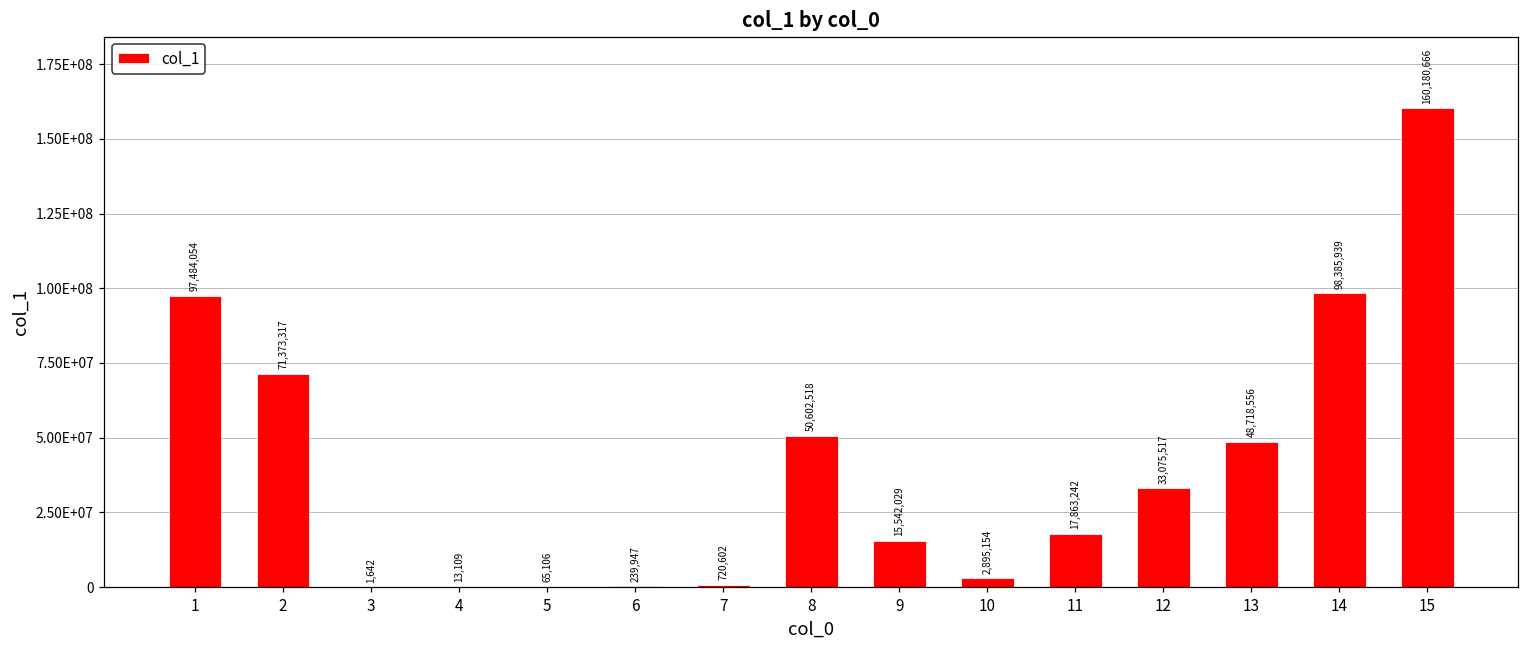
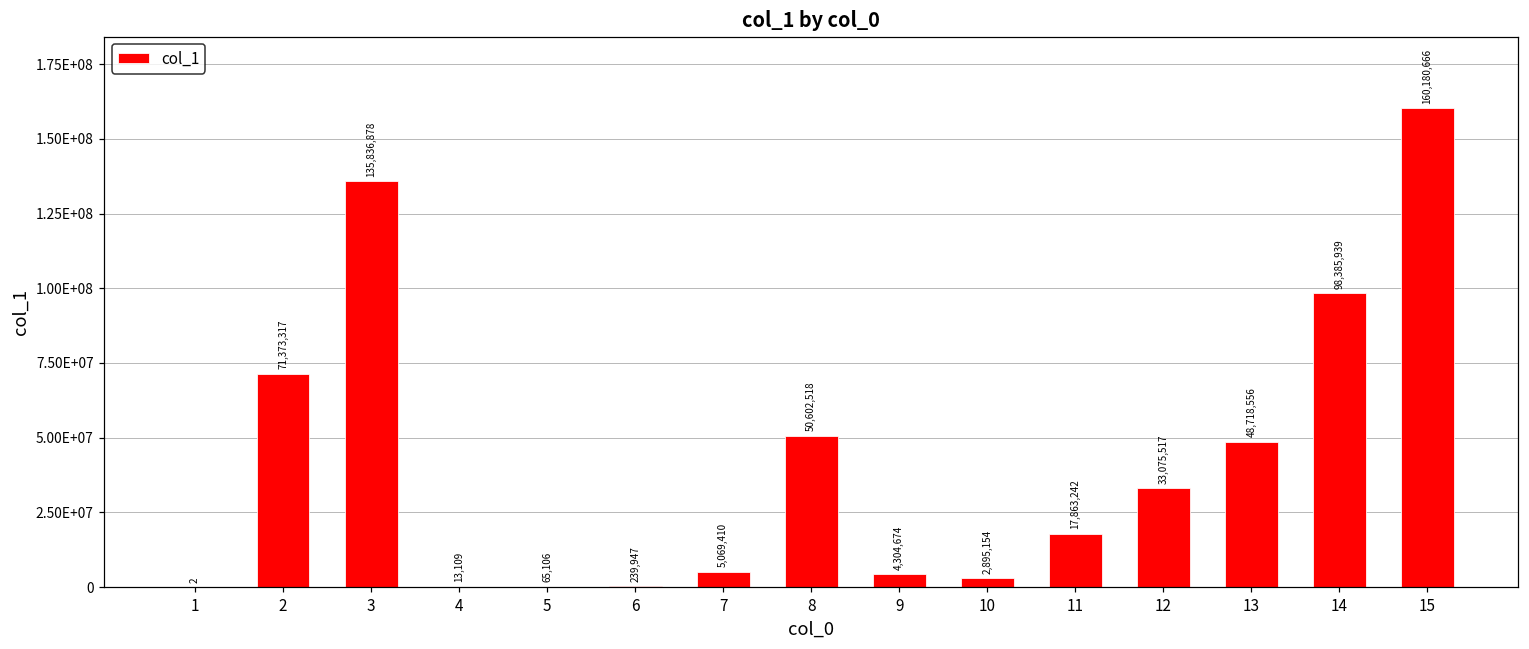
1: 97,484,054 -> 2
3: 1,642 -> 135,836,878
7: 720,602 -> 5,069,410
9: 15,542,029 -> 4,304,674
